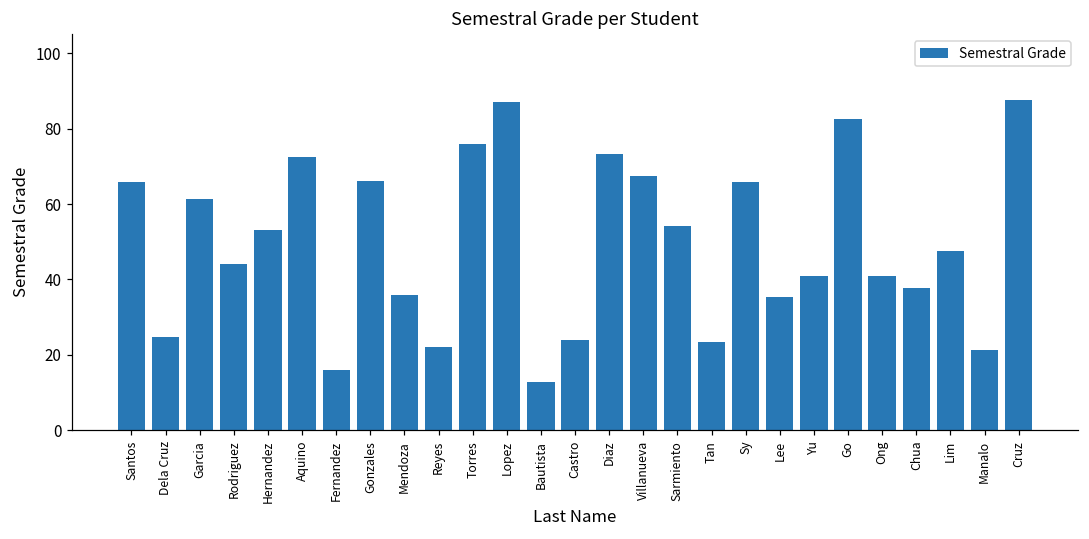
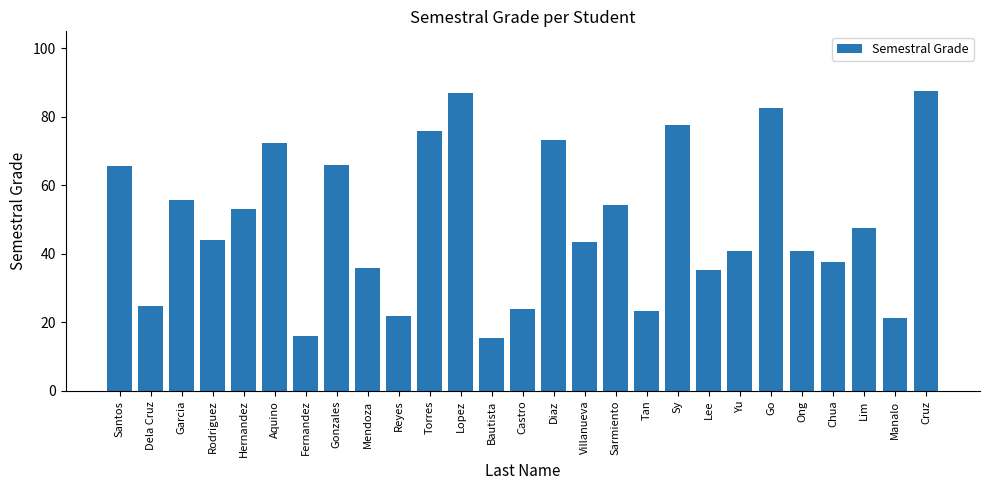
Garcia: 61 -> 56
Bautista: 13 -> 15
Villanueva: 67 -> 43
Sy: 66 -> 78
